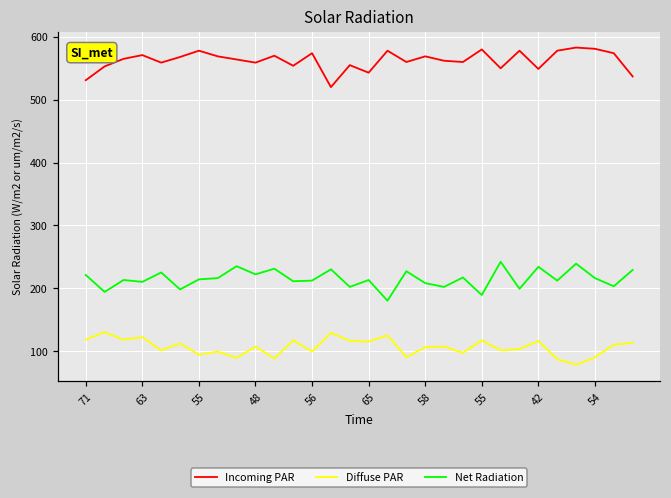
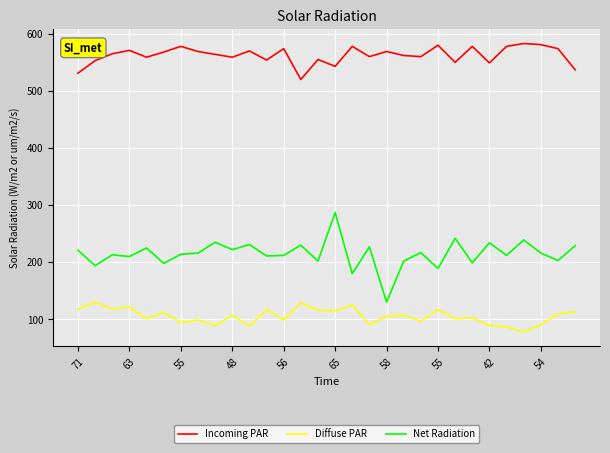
Net Radiation, 65: 210 -> 290
Net Radiation, 58: 210 -> 130
Diffuse PAR, 42: 120 -> 90
